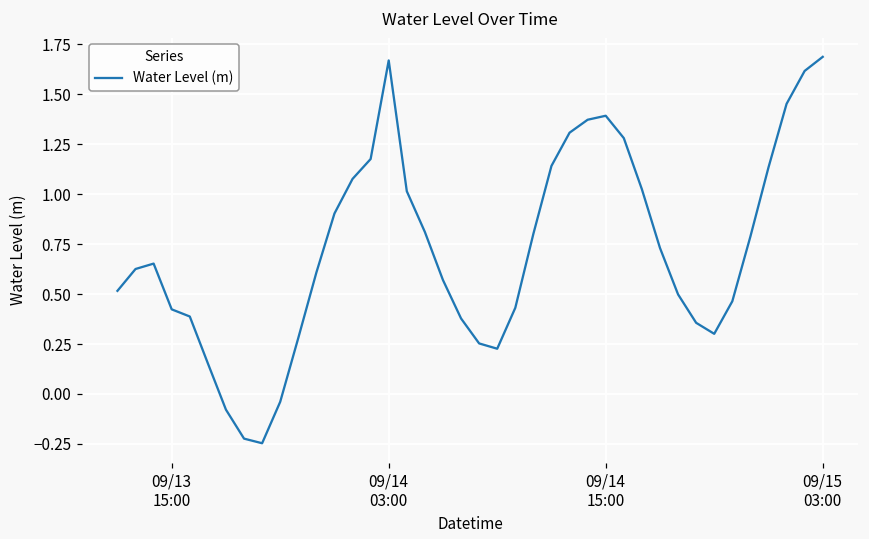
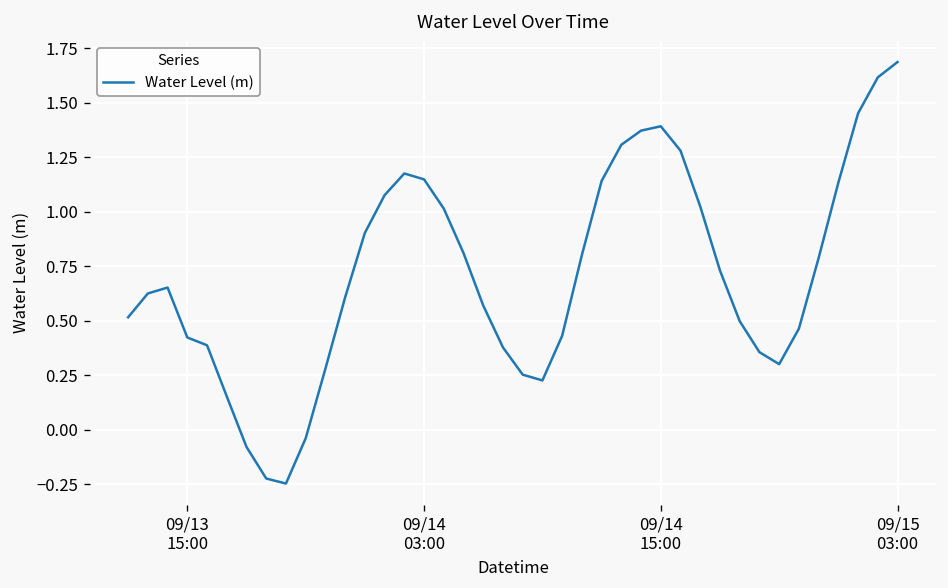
09/14 03:00: 1.67 -> 1.15
